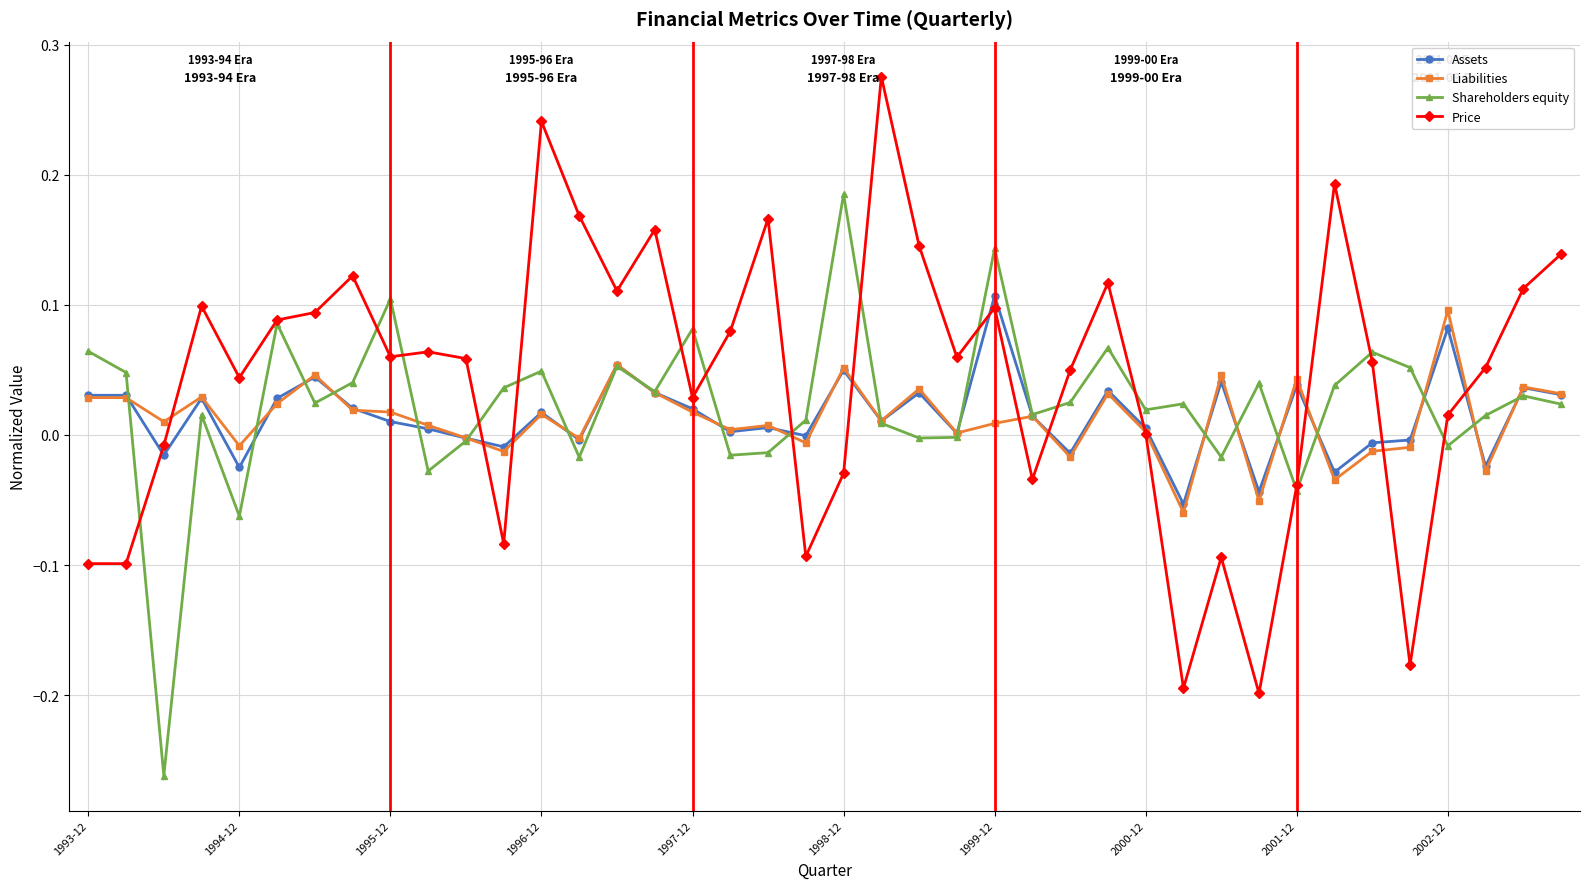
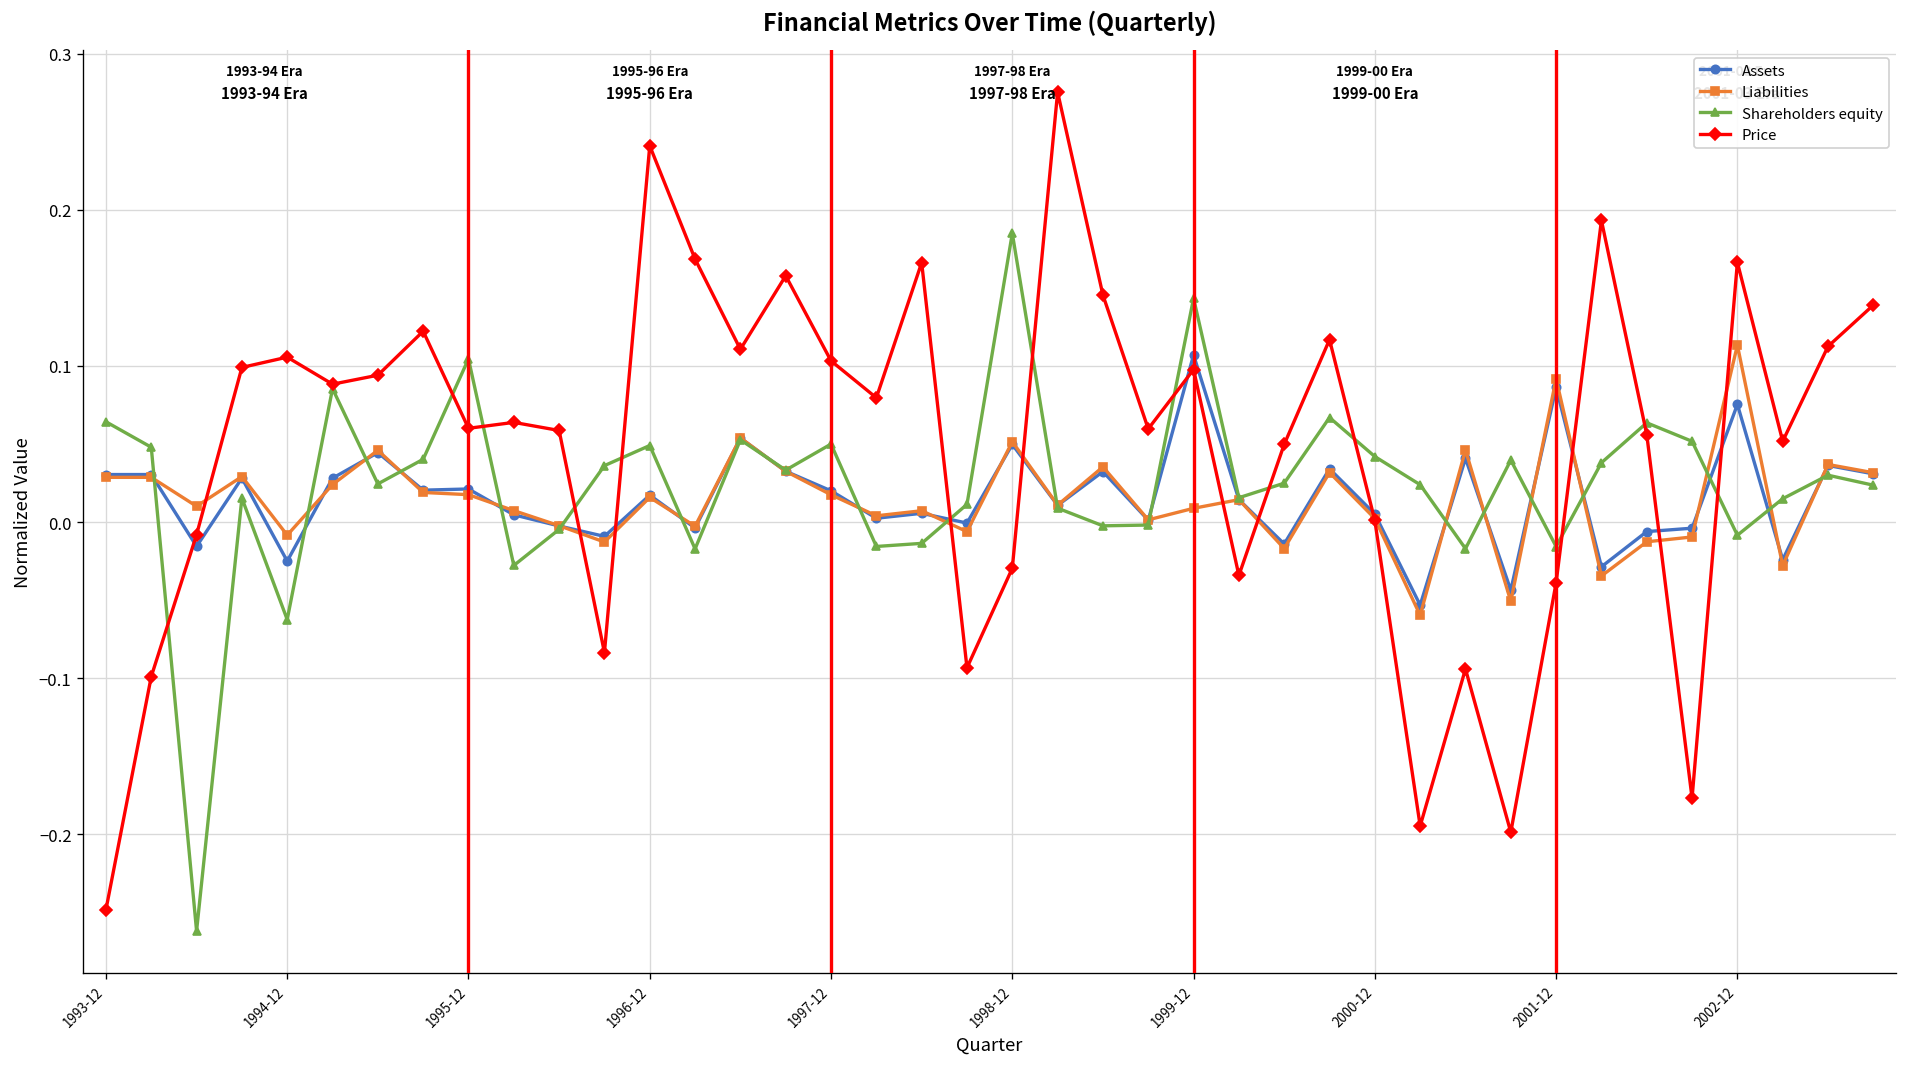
Price, 1993-12: -0.099 -> -0.248
Price, 1994-12: 0.044 -> 0.106
Assets, 1995-12: 0.010 -> 0.021
Shareholders equity, 1997-12: 0.082 -> 0.050
Price, 1997-12: 0.029 -> 0.103
Shareholders equity, 2000-12: 0.019 -> 0.042
Assets, 2001-12: 0.038 -> 0.086
Liabilities, 2001-12: 0.043 -> 0.092
Shareholders equity, 2001-12: -0.043 -> -0.016
Assets, 2002-12: 0.082 -> 0.075
Liabilities, 2002-12: 0.096 -> 0.113
Price, 2002-12: 0.015 -> 0.166
